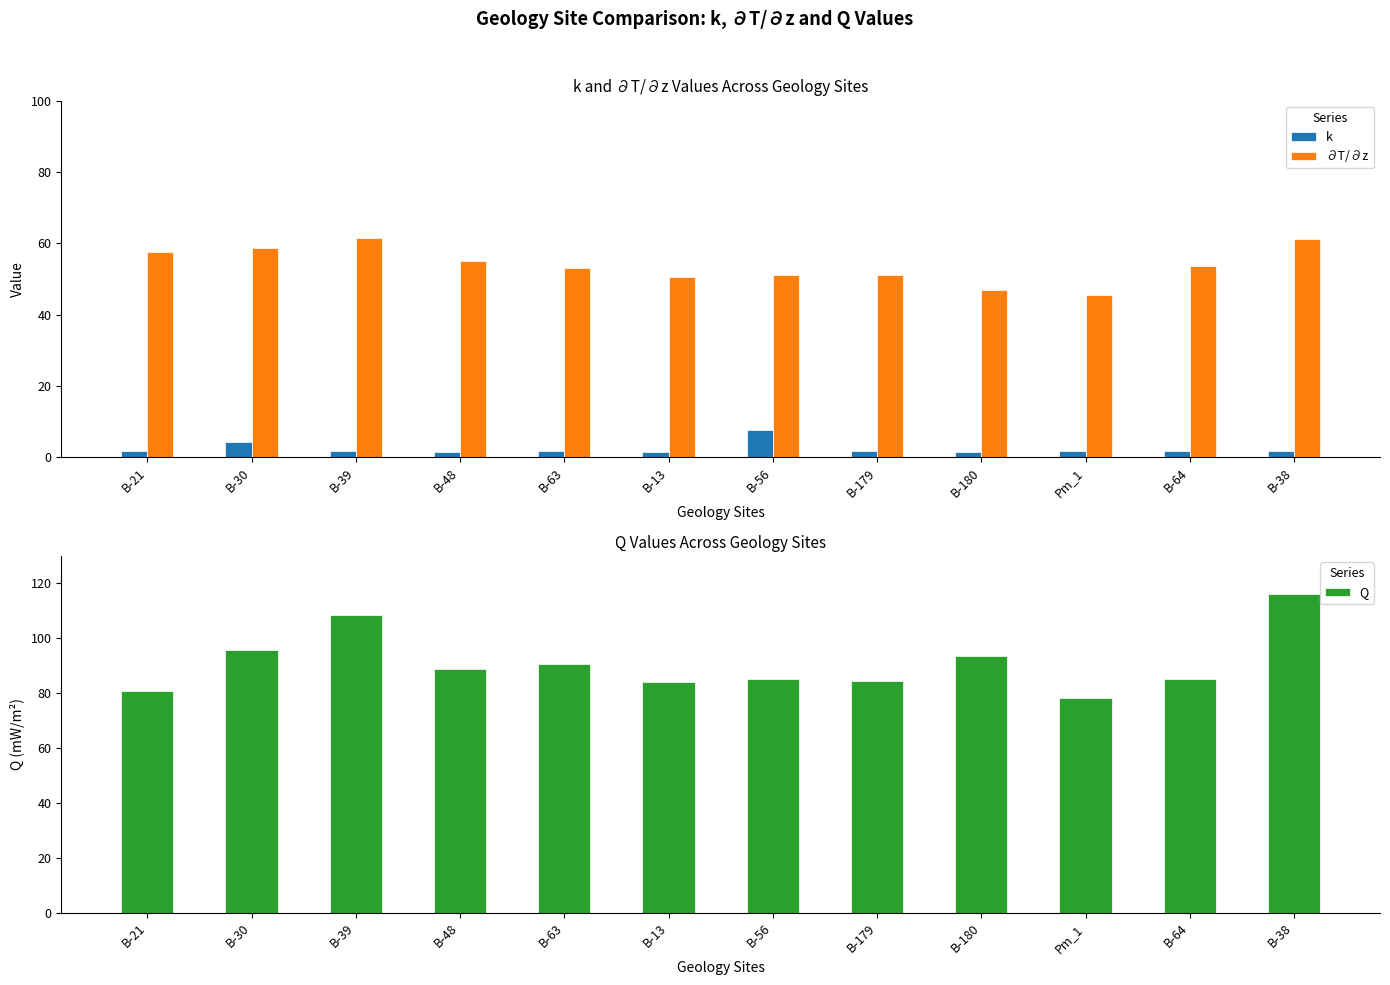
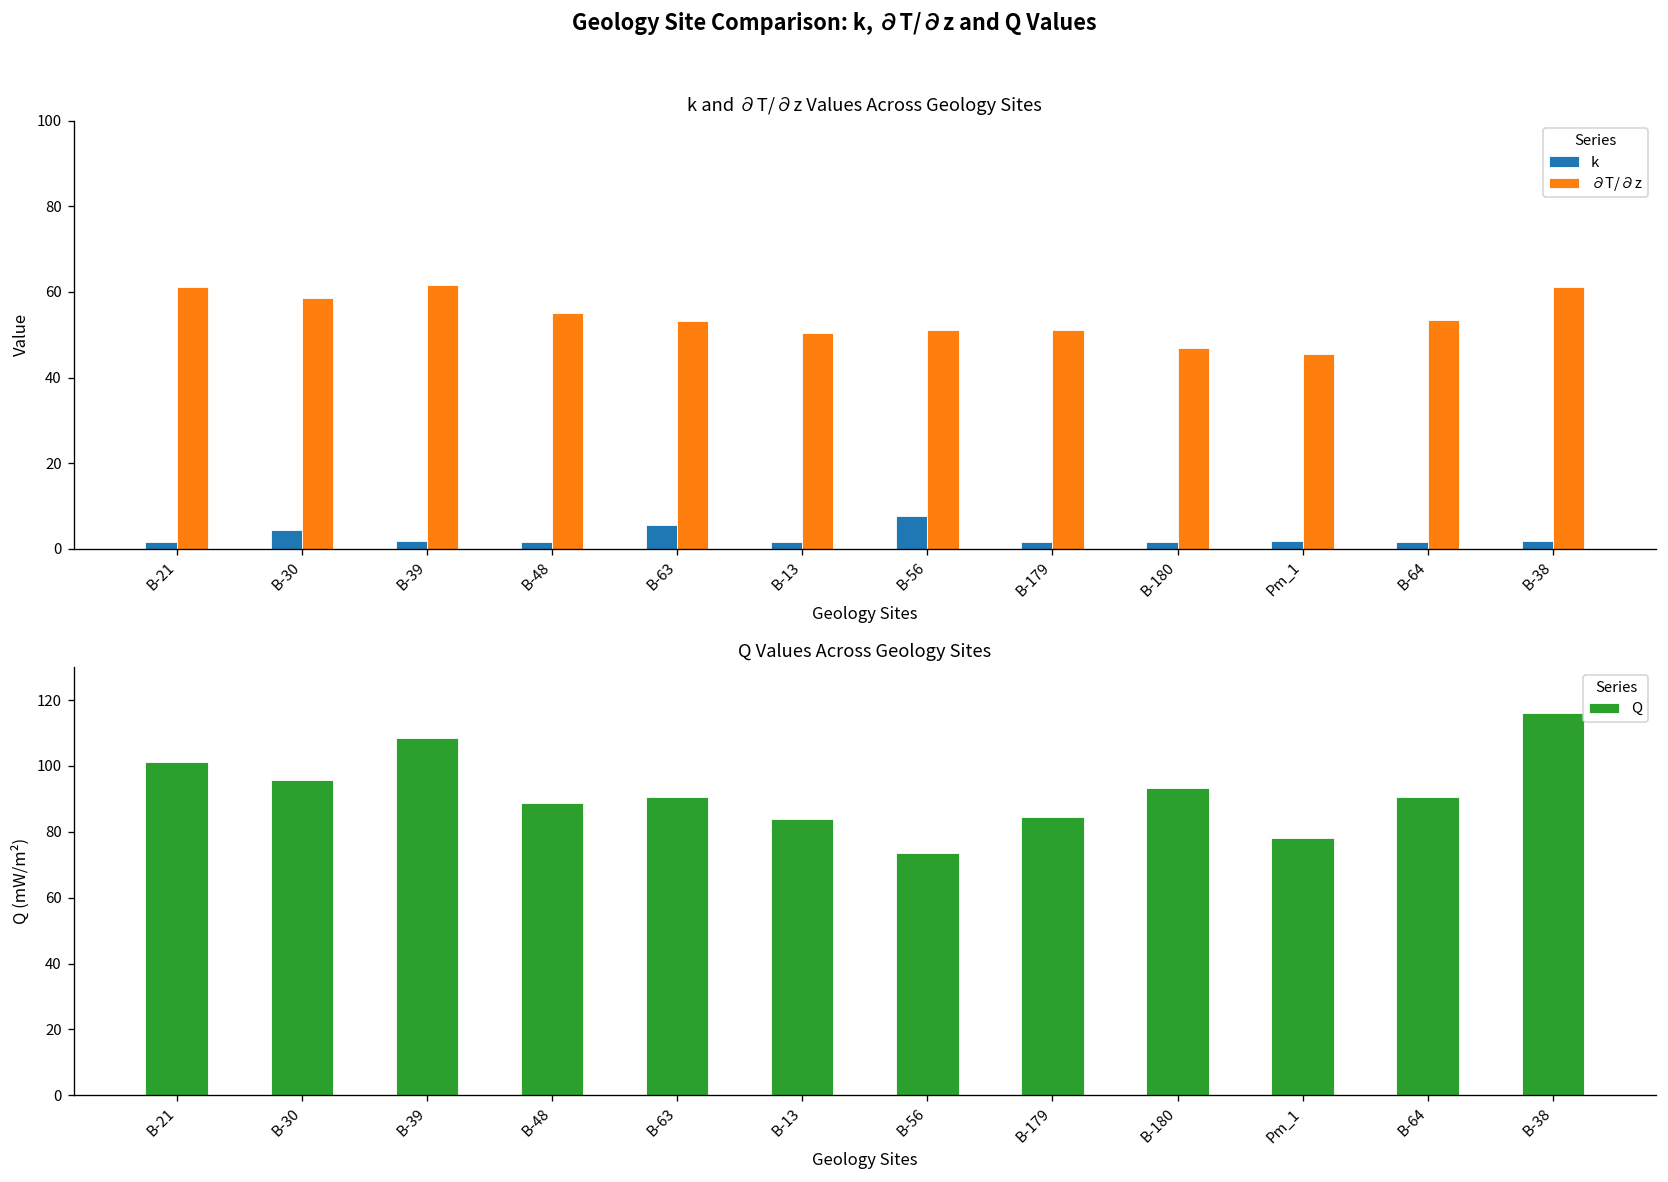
k and ∂T/∂z Values Across Geology Sites, ∂T/∂z, B-21: 58 -> 61
k and ∂T/∂z Values Across Geology Sites, k, B-63: 2 -> 6
Q Values Across Geology Sites, B-21: 81 -> 101
Q Values Across Geology Sites, B-56: 85 -> 74
Q Values Across Geology Sites, B-64: 85 -> 91
